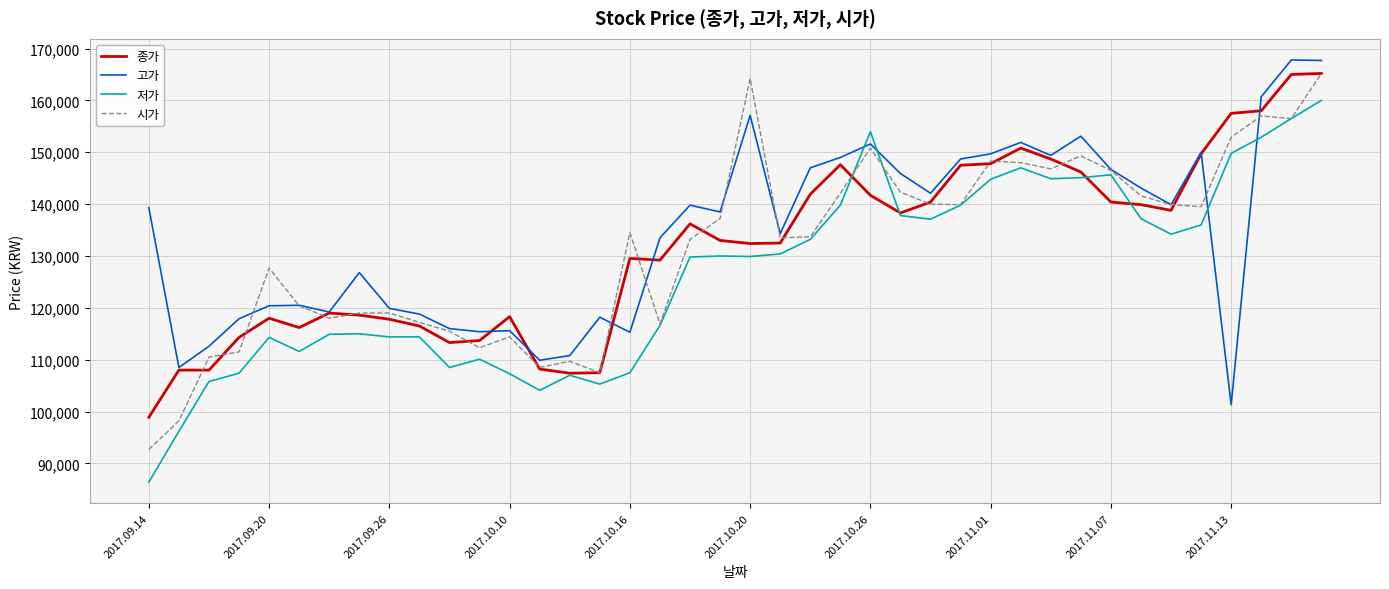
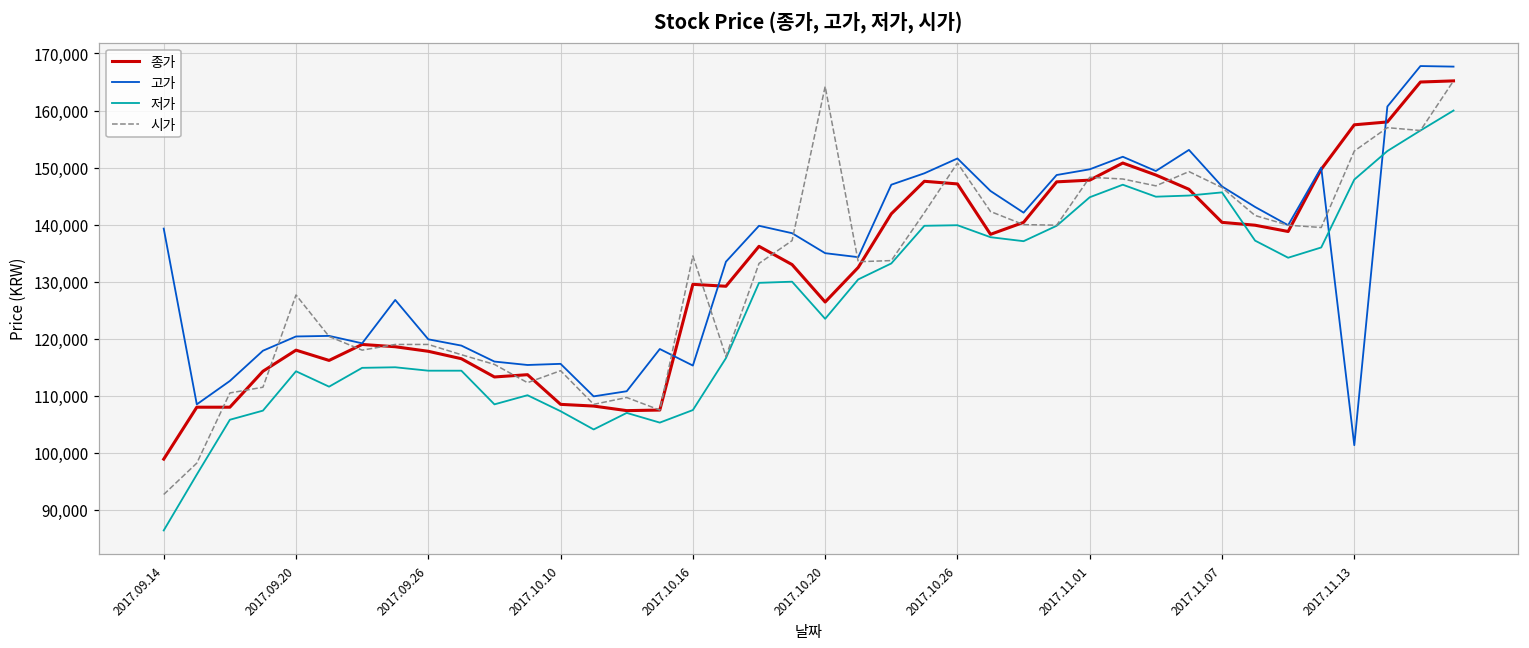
종가, 2017.10.10: 118,000 -> 109,000
종가, 2017.10.20: 132,000 -> 126,000
고가, 2017.10.20: 157,000 -> 135,000
저가, 2017.10.20: 130,000 -> 123,000
종가, 2017.10.26: 142,000 -> 147,000
저가, 2017.10.26: 154,000 -> 140,000
저가, 2017.11.13: 150,000 -> 148,000
